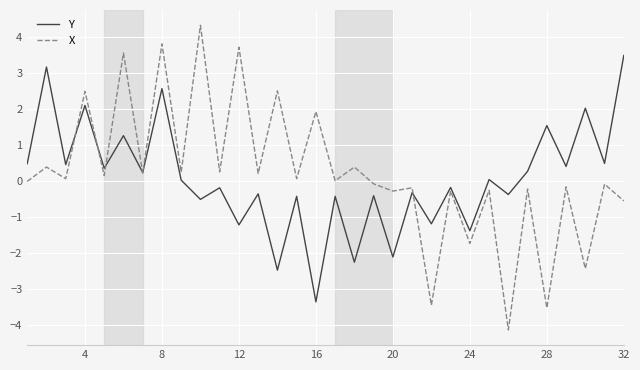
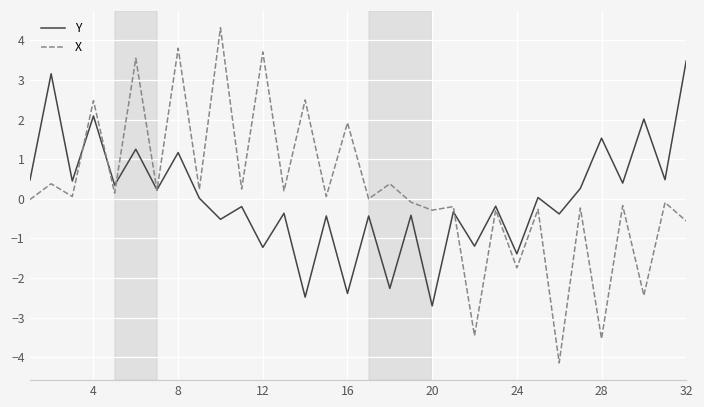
Y, 8: 2.6 -> 1.2
Y, 16: -3.4 -> -2.4
Y, 20: -2.1 -> -2.7
